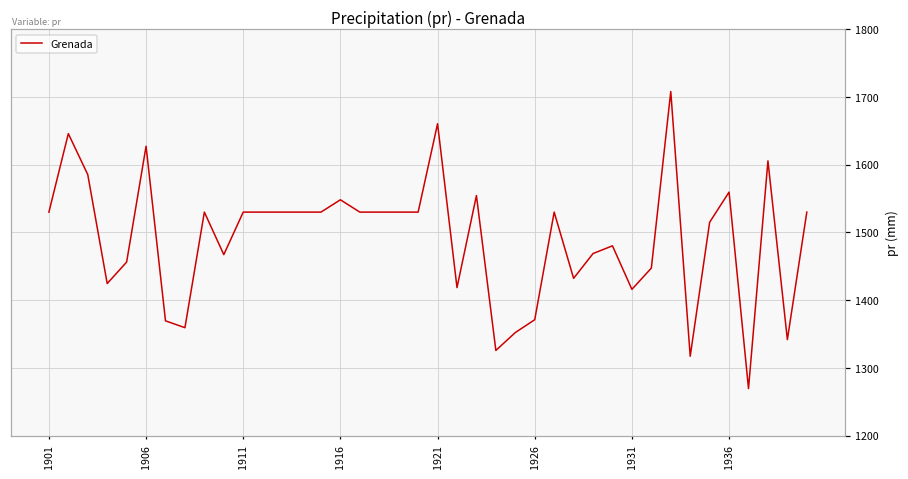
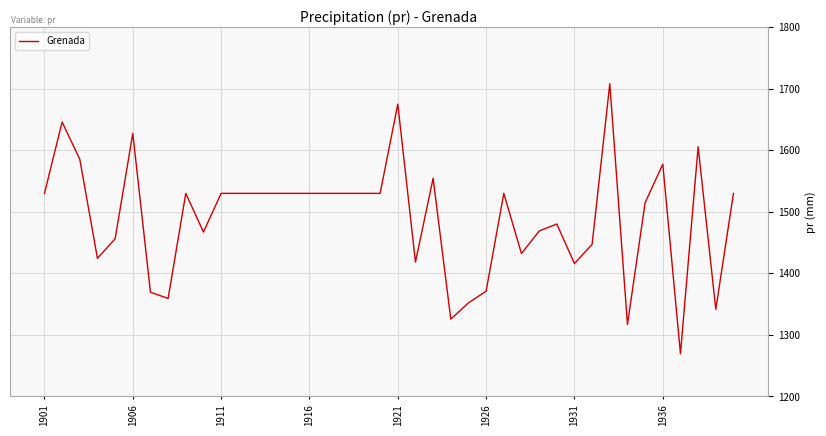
1916: 1550 -> 1530
1921: 1660 -> 1680
1936: 1560 -> 1580
